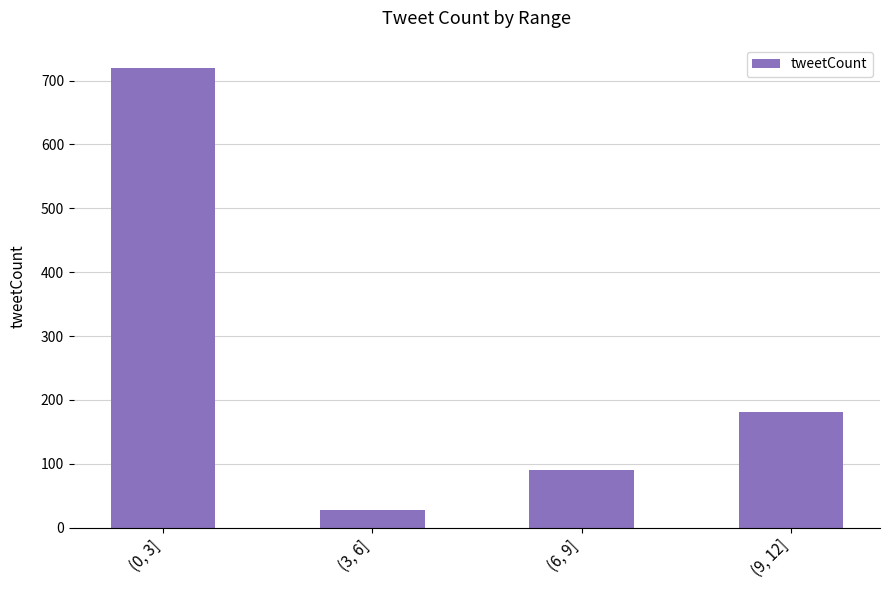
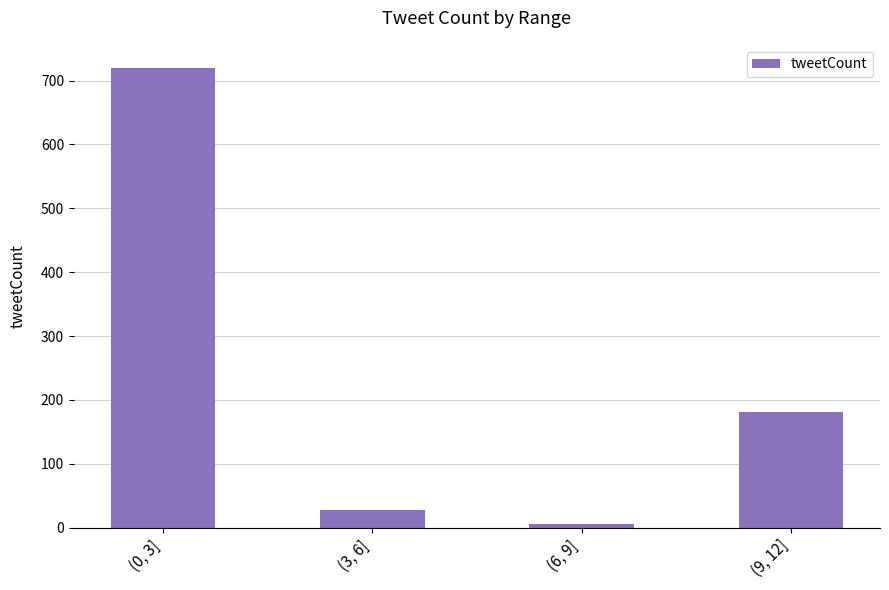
(6, 9]: 90 -> 10
